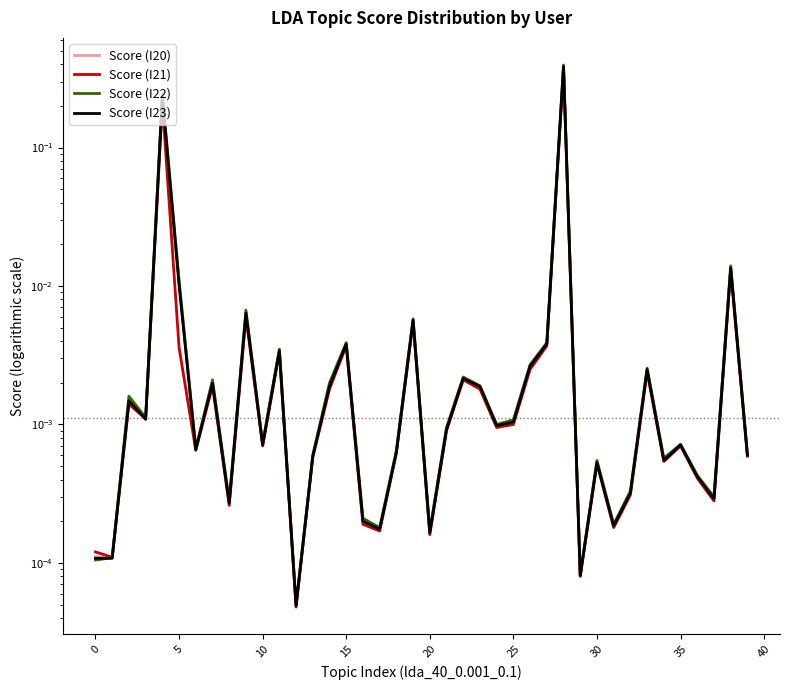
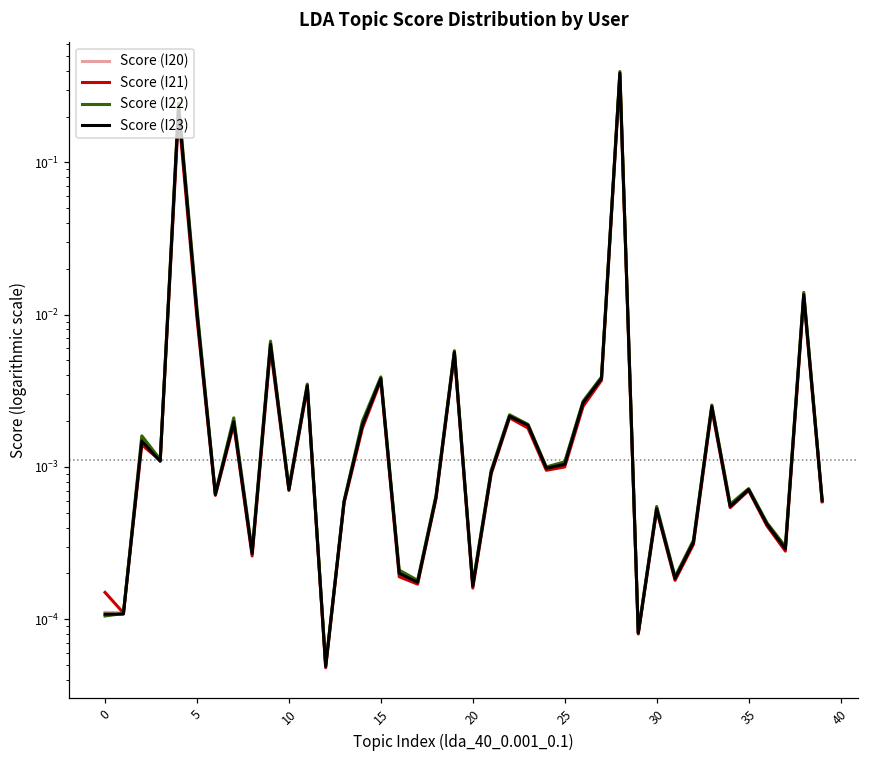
Score (I21), 0: 0.00012 -> 0.00015
Score (I21), 5: 0.0036 -> 0.010
